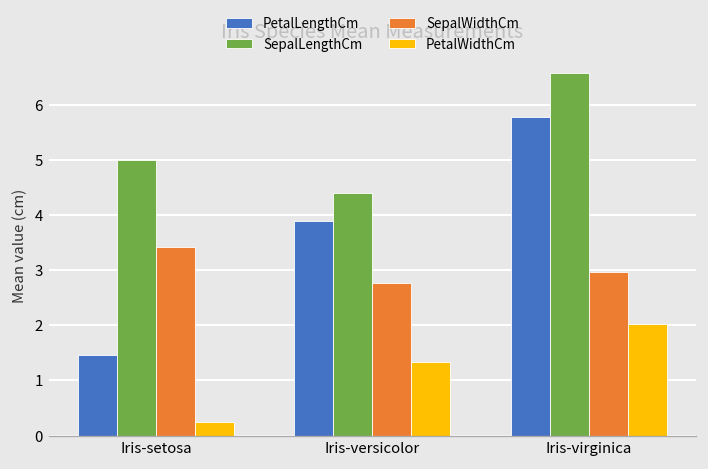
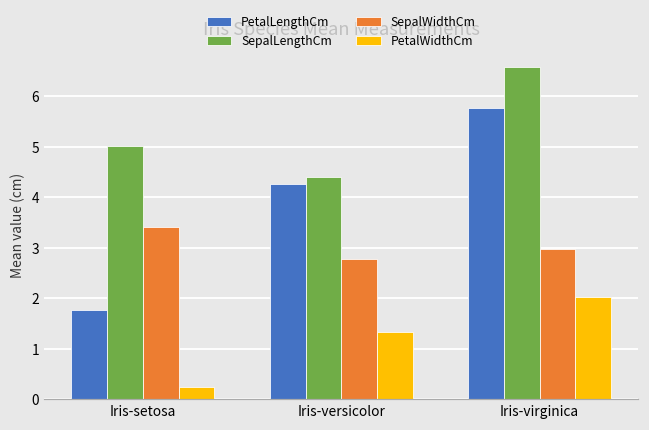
PetalLengthCm, Iris-setosa: 1.5 -> 1.8
PetalLengthCm, Iris-versicolor: 3.9 -> 4.3
